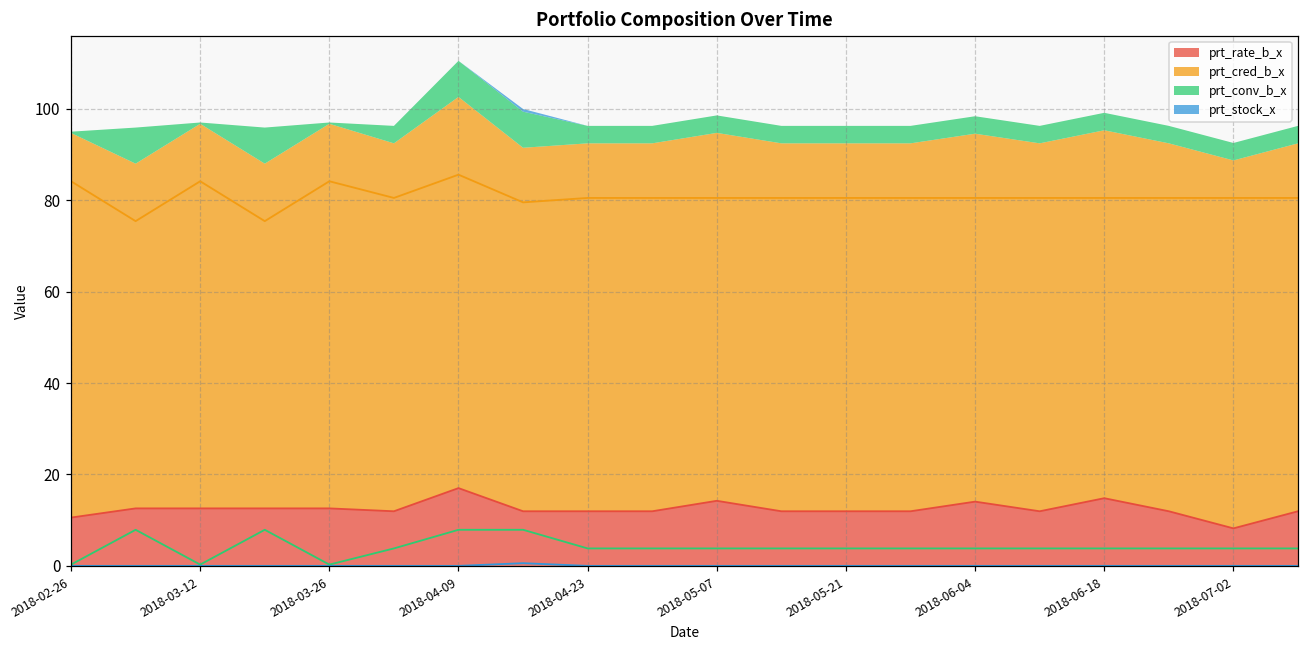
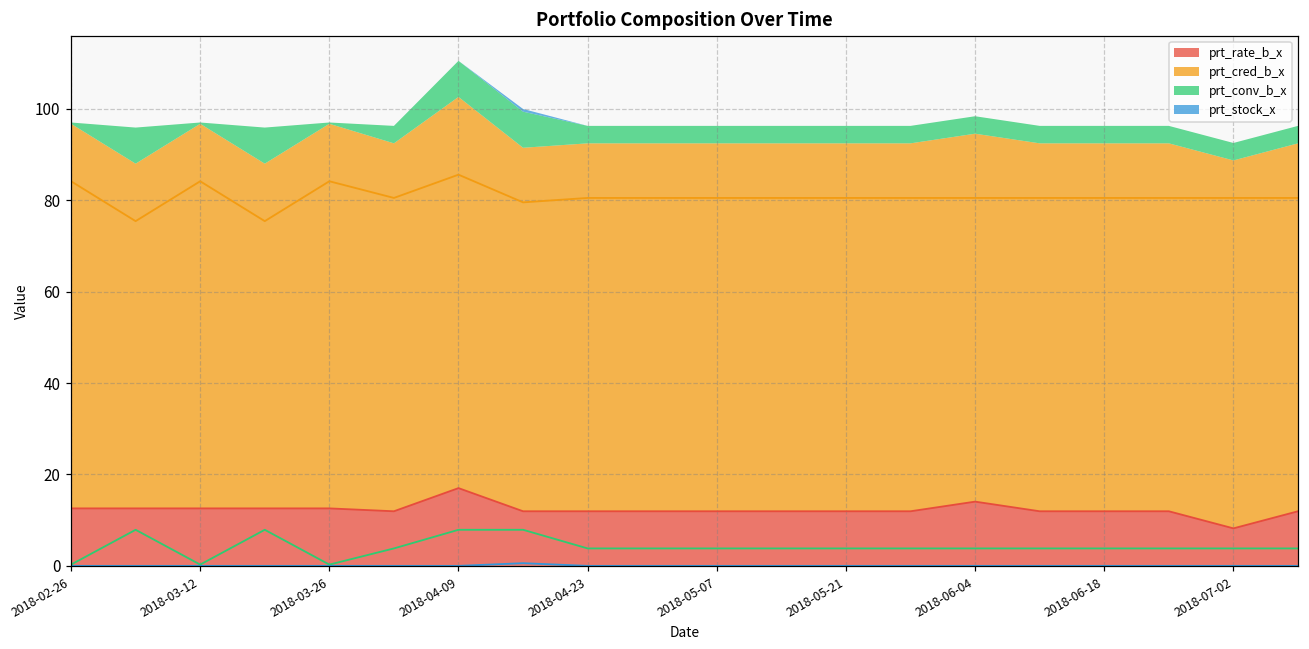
prt_rate_b_x, 2018-02-26: 11 -> 13
prt_rate_b_x, 2018-05-07: 14 -> 12
prt_rate_b_x, 2018-06-18: 15 -> 12
